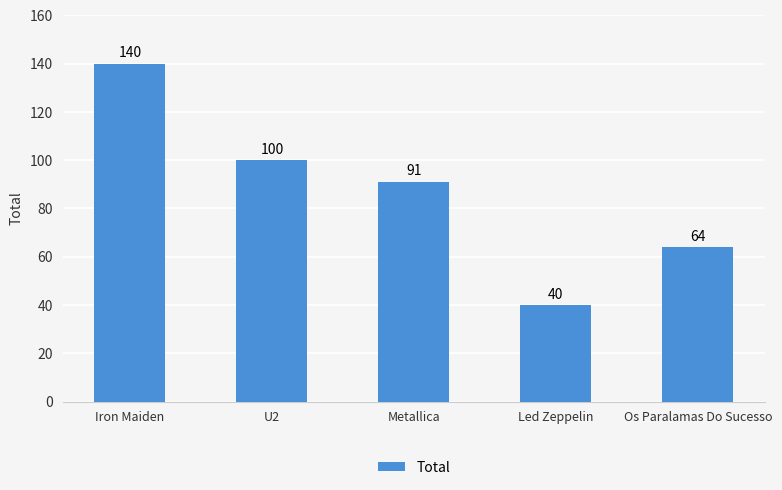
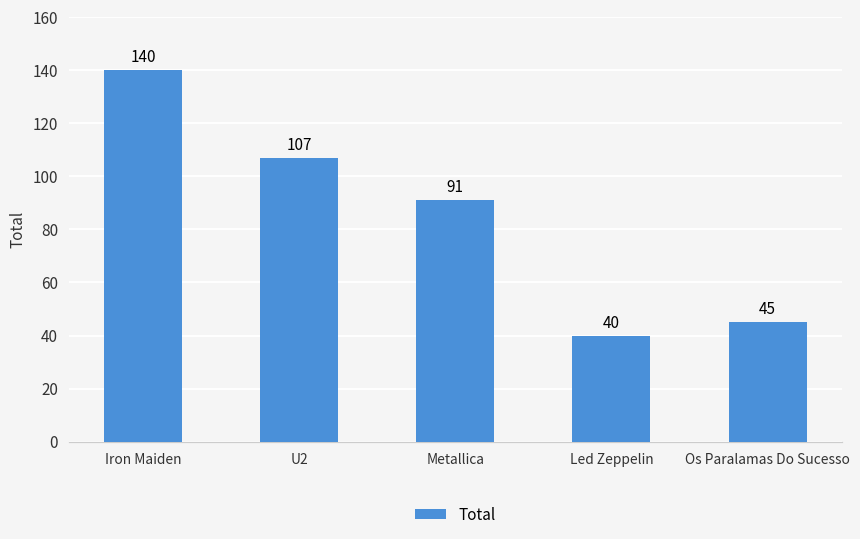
U2: 100 -> 107
Os Paralamas Do Sucesso: 64 -> 45
